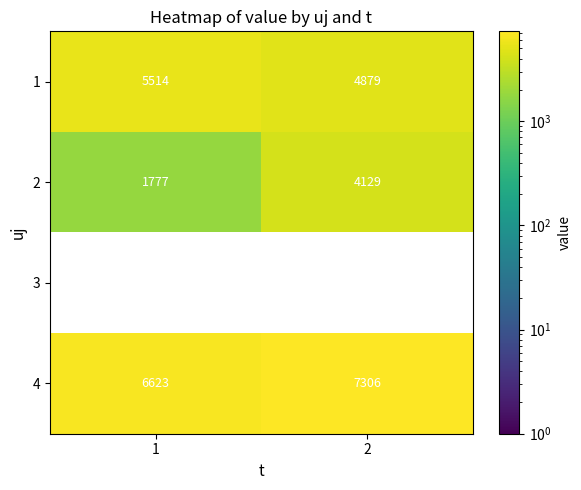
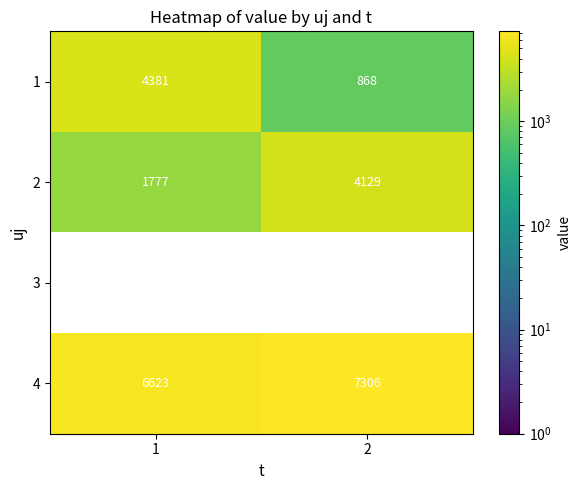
1, 1: 5514 -> 4381
1, 2: 4879 -> 868
